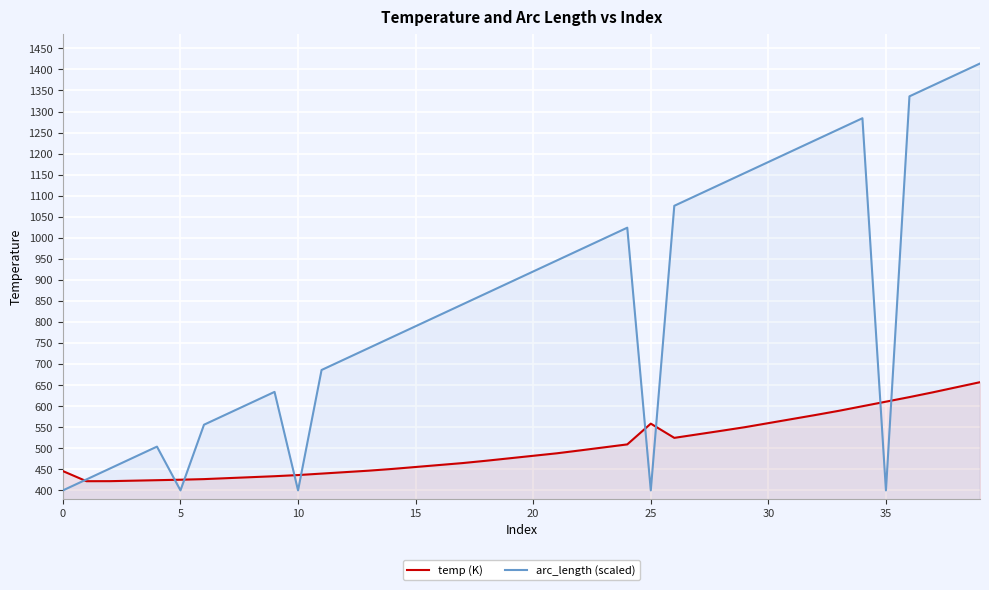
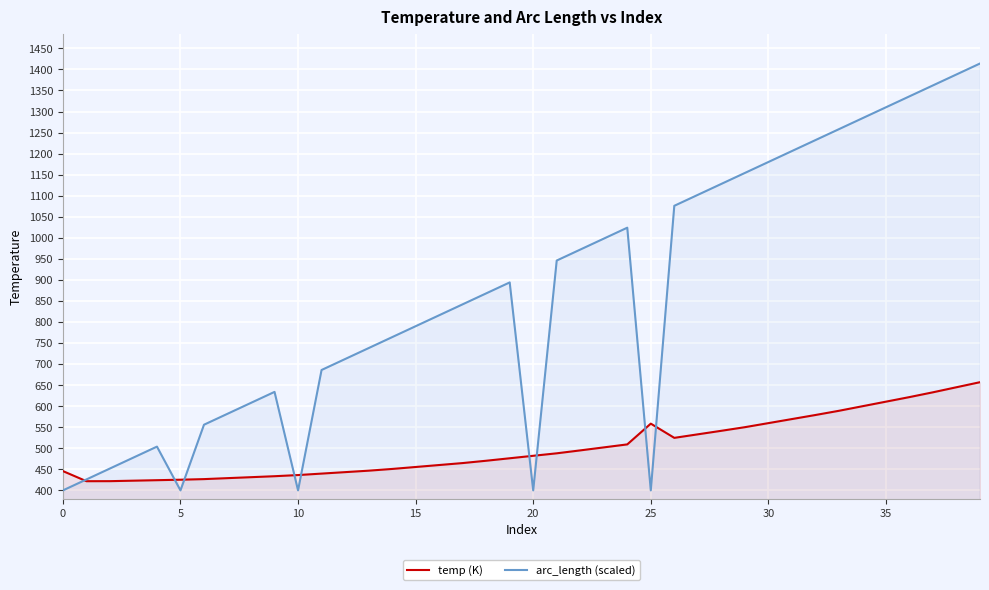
arc_length (scaled), 20: 920 -> 400
arc_length (scaled), 35: 400 -> 1310
